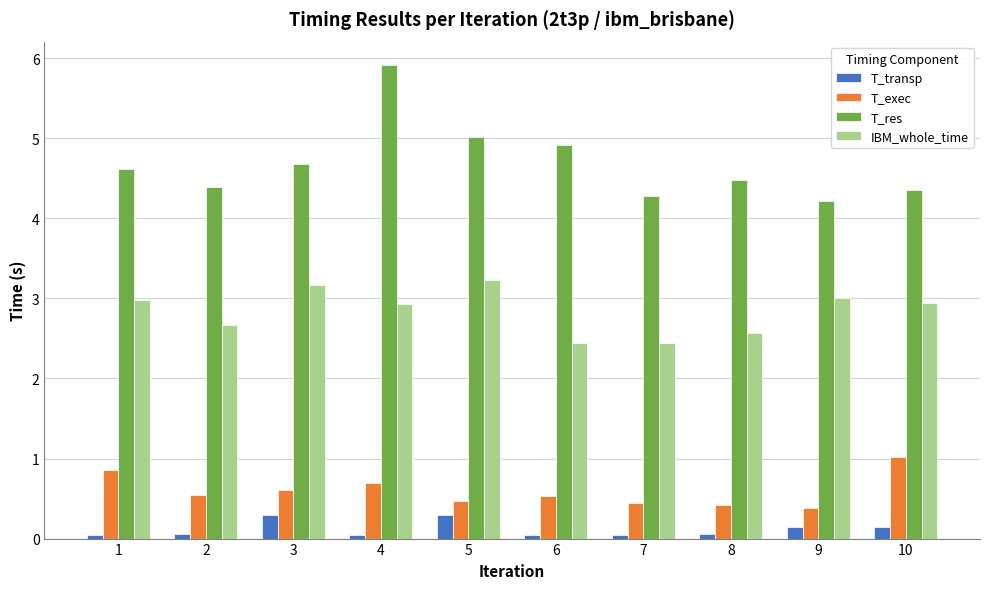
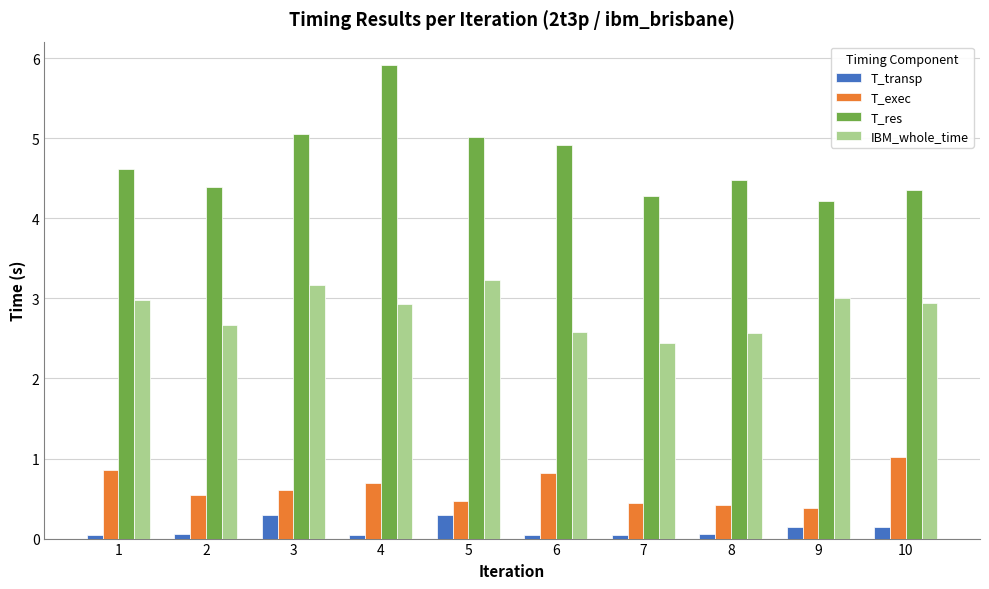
T_res, 3: 4.7 -> 5.1
T_exec, 6: 0.5 -> 0.8
IBM_whole_time, 6: 2.4 -> 2.6
